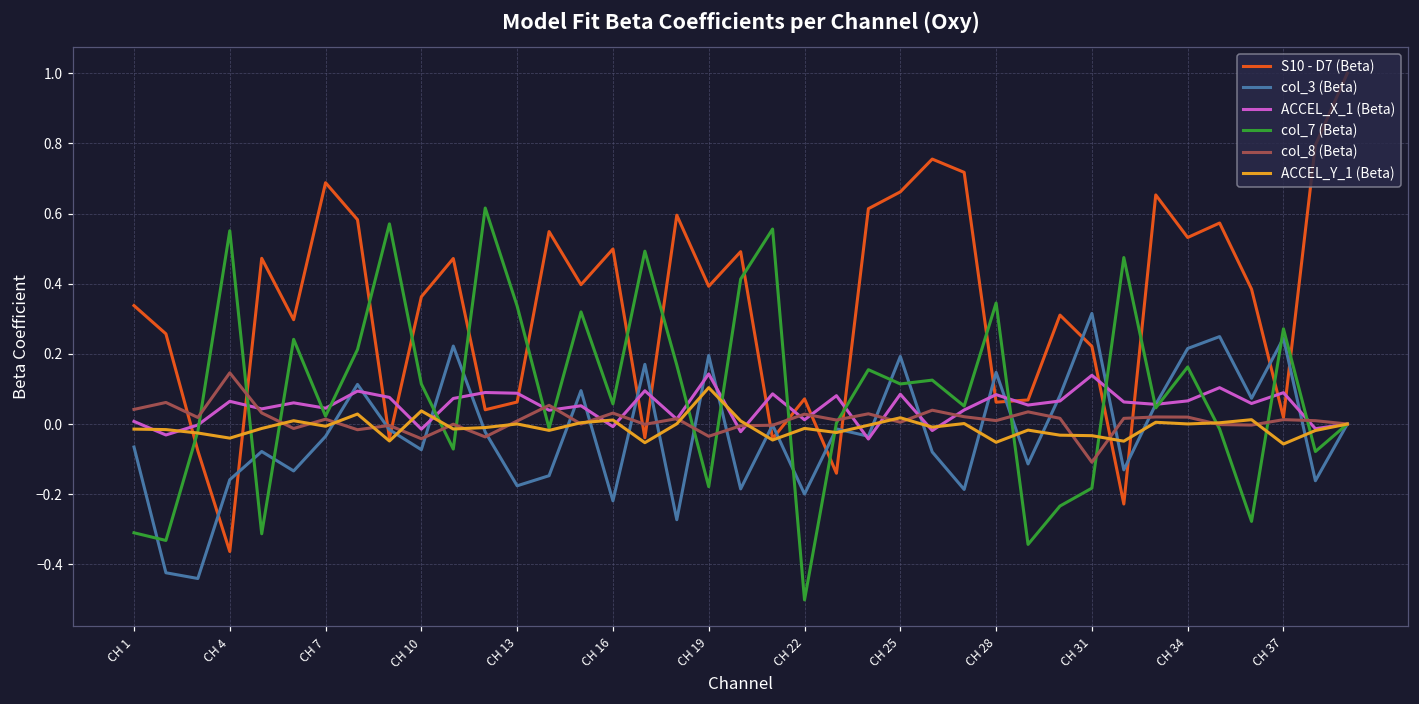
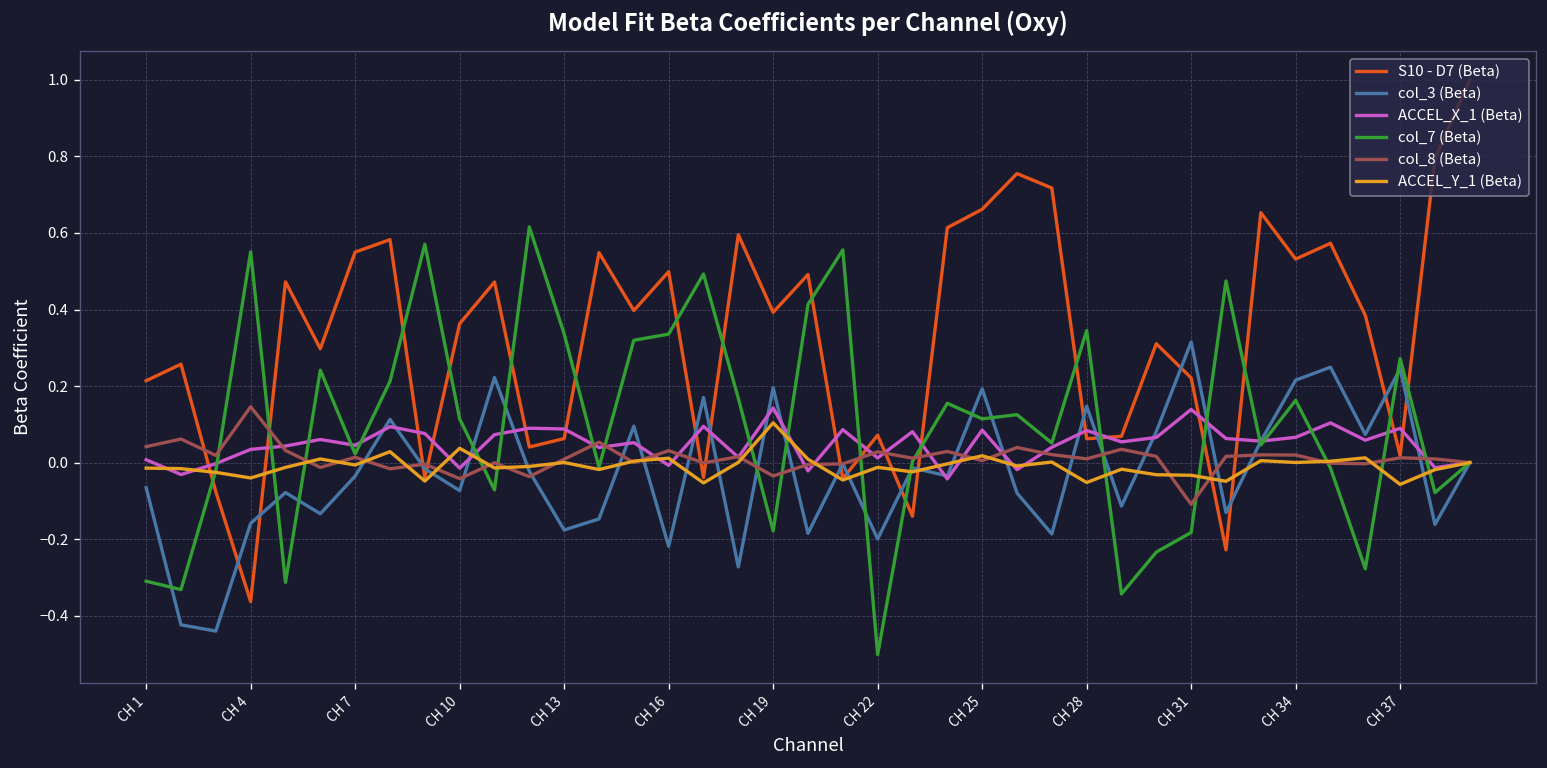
S10 - D7 (Beta), CH 1: 0.34 -> 0.21
ACCEL_X_1 (Beta), CH 4: 0.06 -> 0.03
S10 - D7 (Beta), CH 7: 0.69 -> 0.55
col_7 (Beta), CH 16: 0.06 -> 0.34
